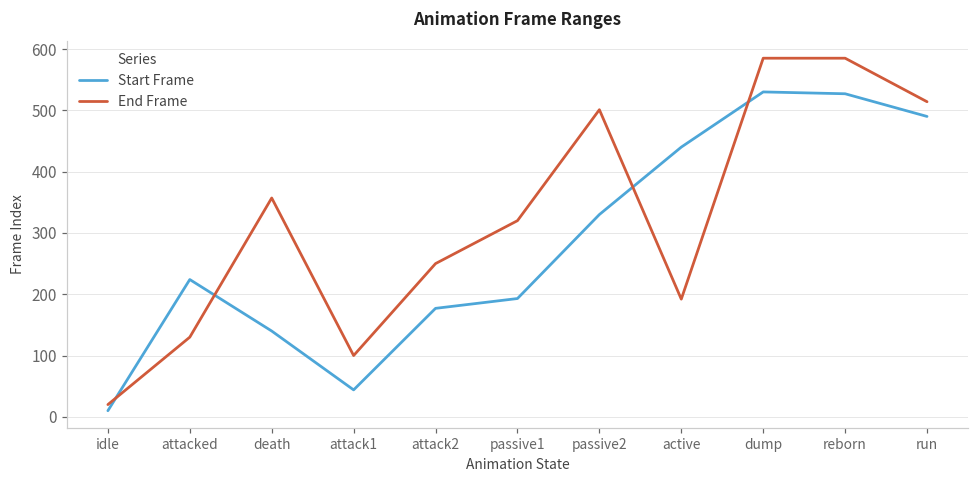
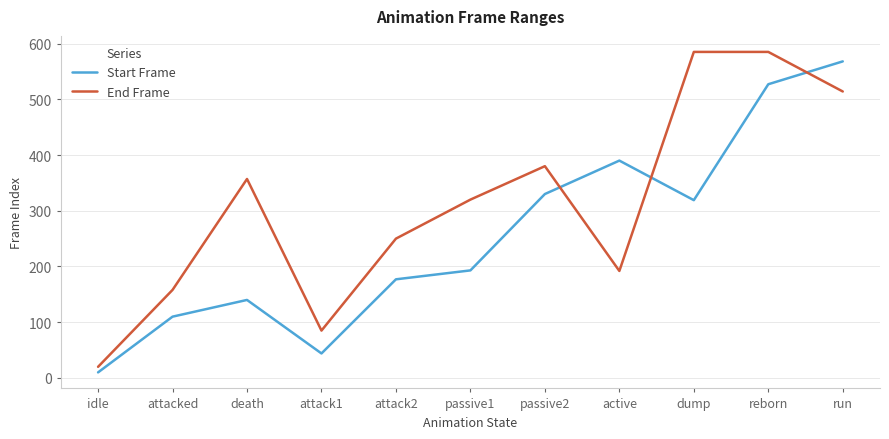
Start Frame, attacked: 220 -> 110
End Frame, attacked: 130 -> 160
End Frame, attack1: 100 -> 90
End Frame, passive2: 500 -> 380
Start Frame, active: 440 -> 390
Start Frame, dump: 530 -> 320
Start Frame, run: 490 -> 570
